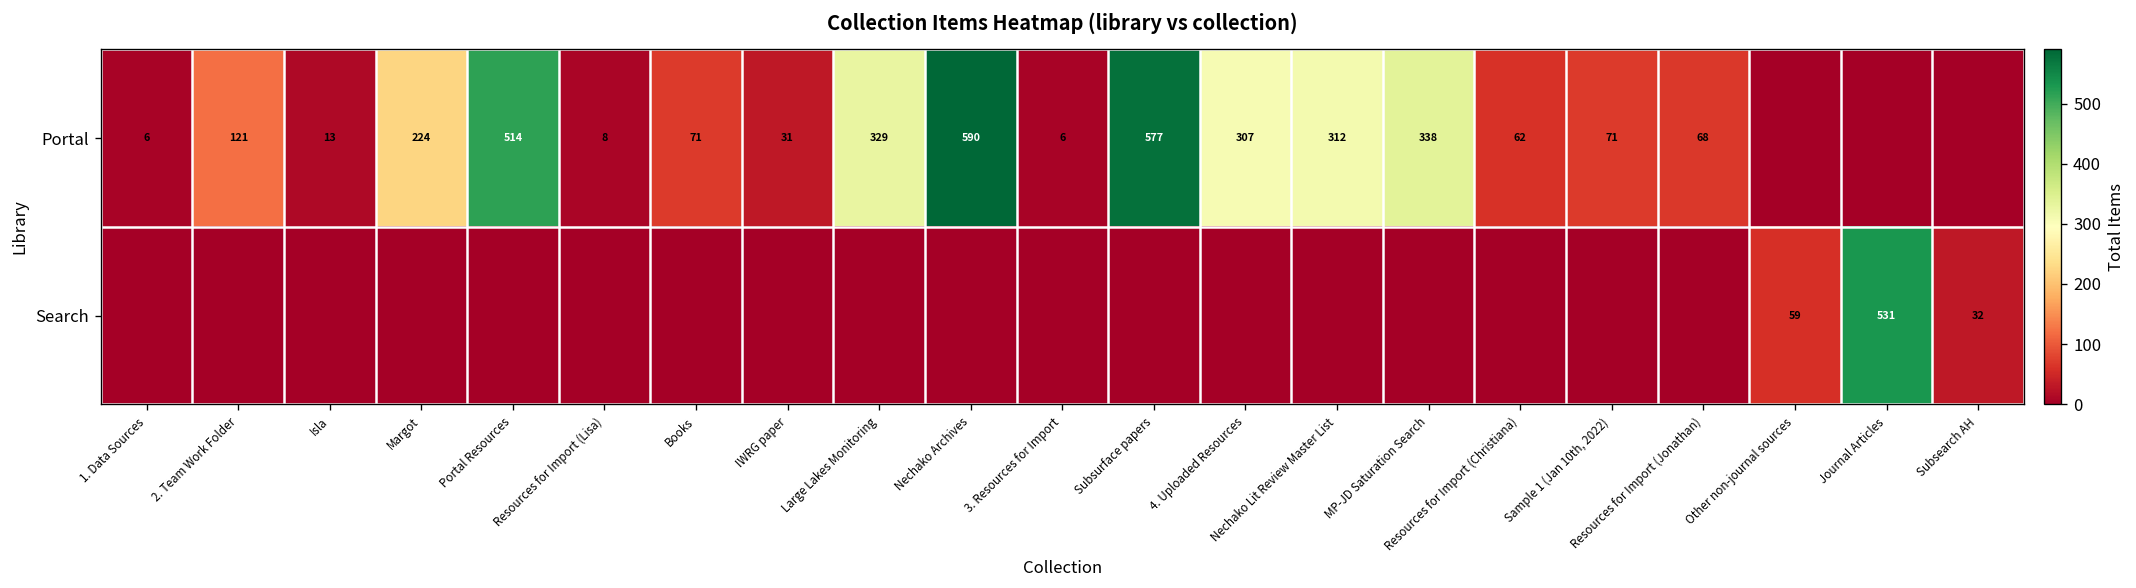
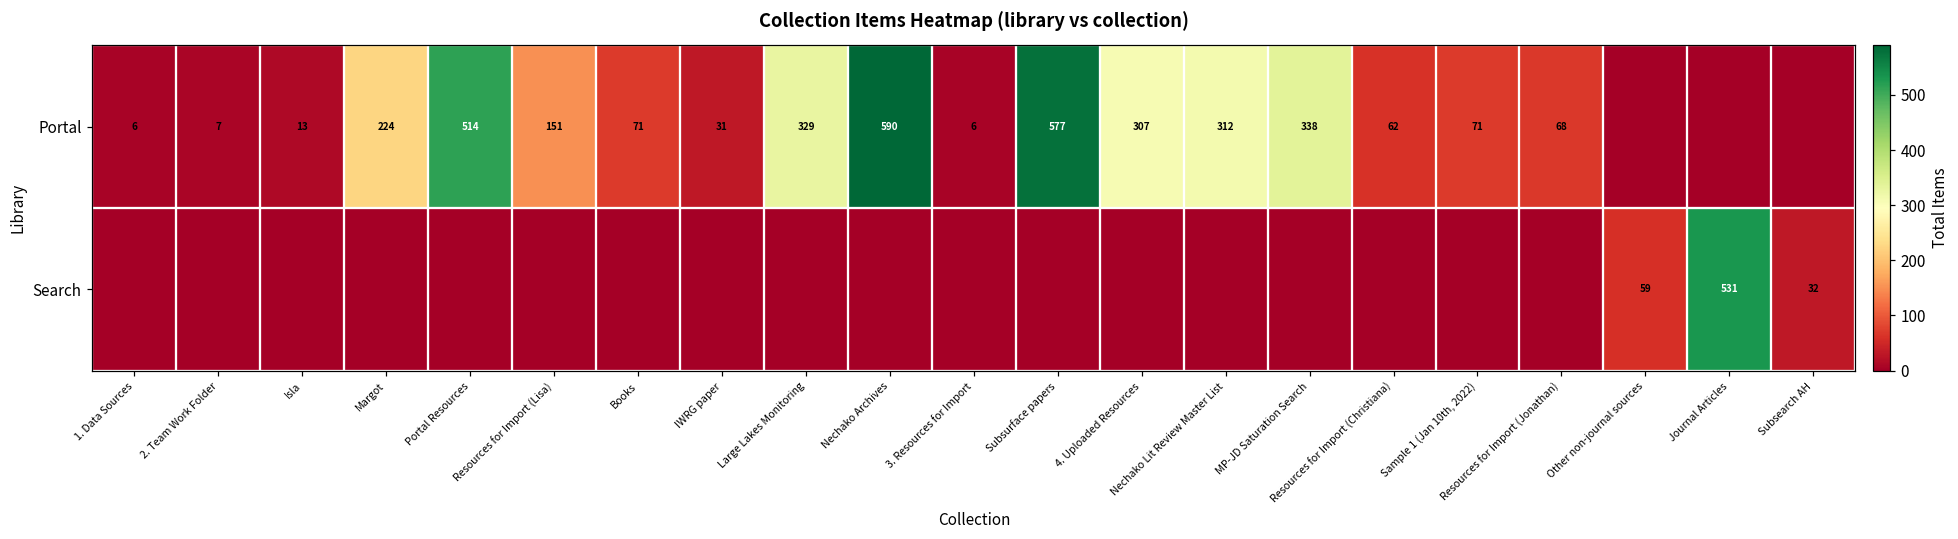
Portal, 2. Team Work Folder: 121 -> 7
Portal, Resources for Import (Lisa): 8 -> 151
